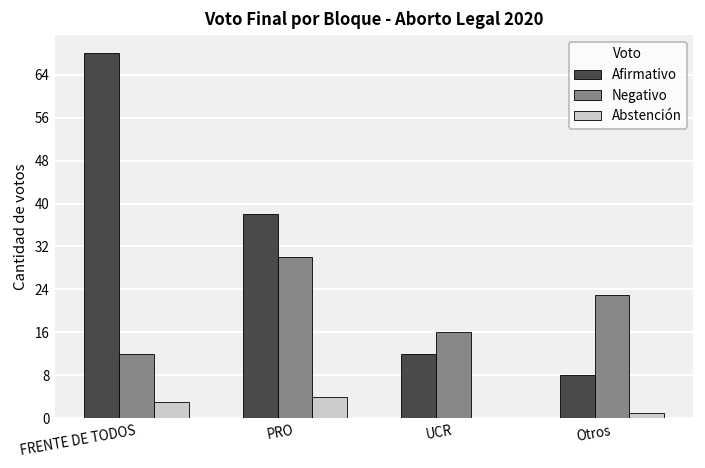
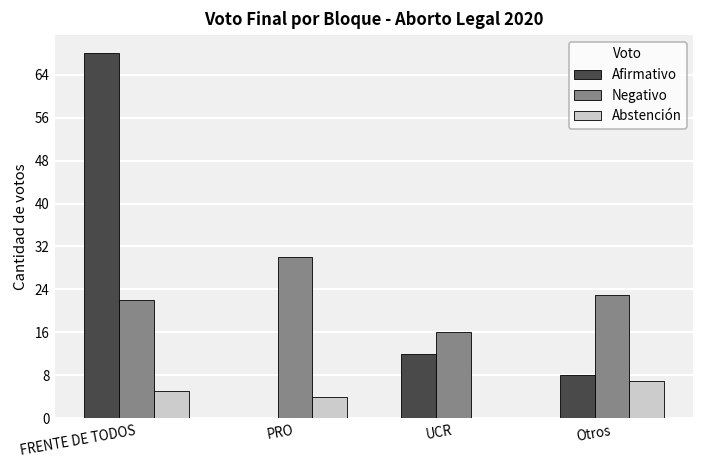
Negativo, FRENTE DE TODOS: 12 -> 22
Abstención, FRENTE DE TODOS: 3 -> 5
Afirmativo, PRO: 38 -> 0
Abstención, Otros: 1 -> 7
